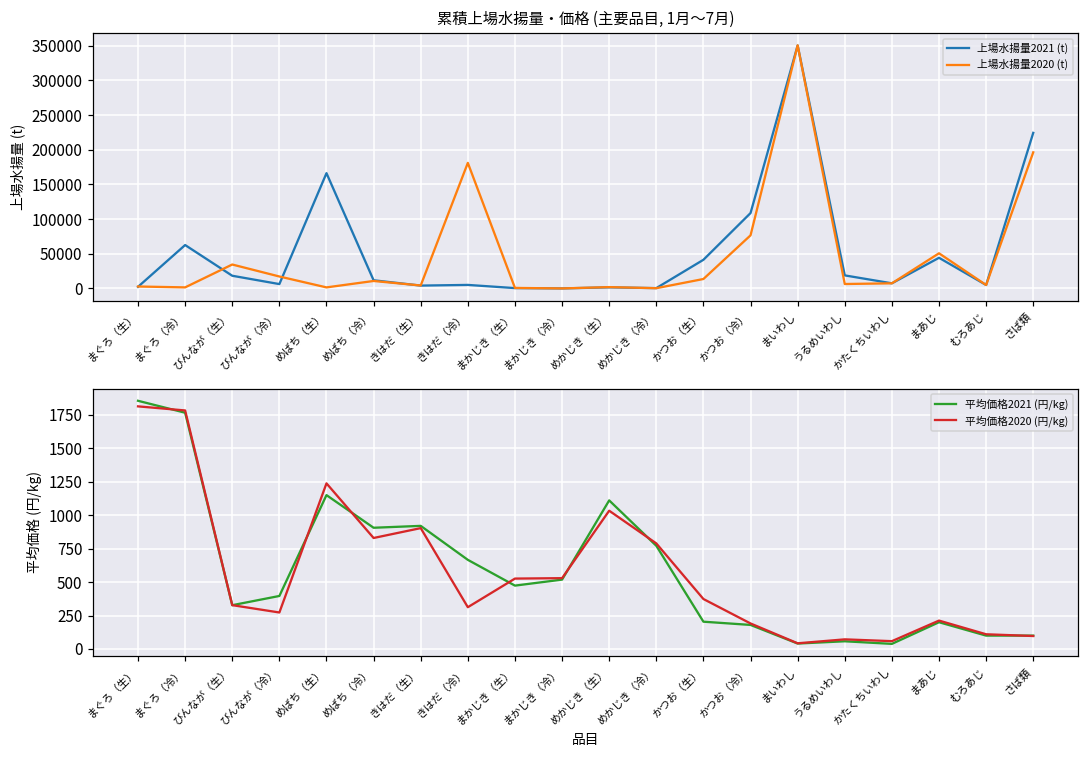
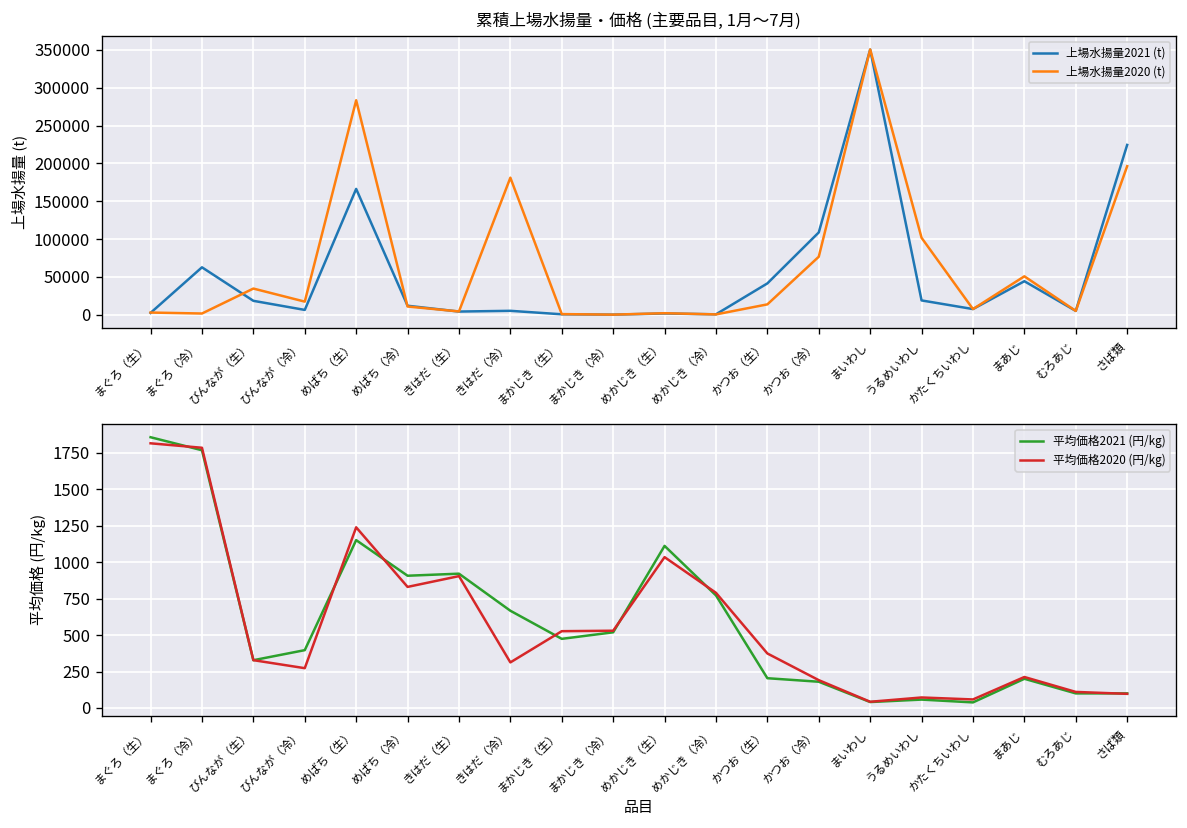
累積上場水揚量・価格 (主要品目, 1月～7月), 上場水揚量2020 (t), めばち（生）: 0 -> 280000
累積上場水揚量・価格 (主要品目, 1月～7月), 上場水揚量2020 (t), うるめいわし: 10000 -> 100000
